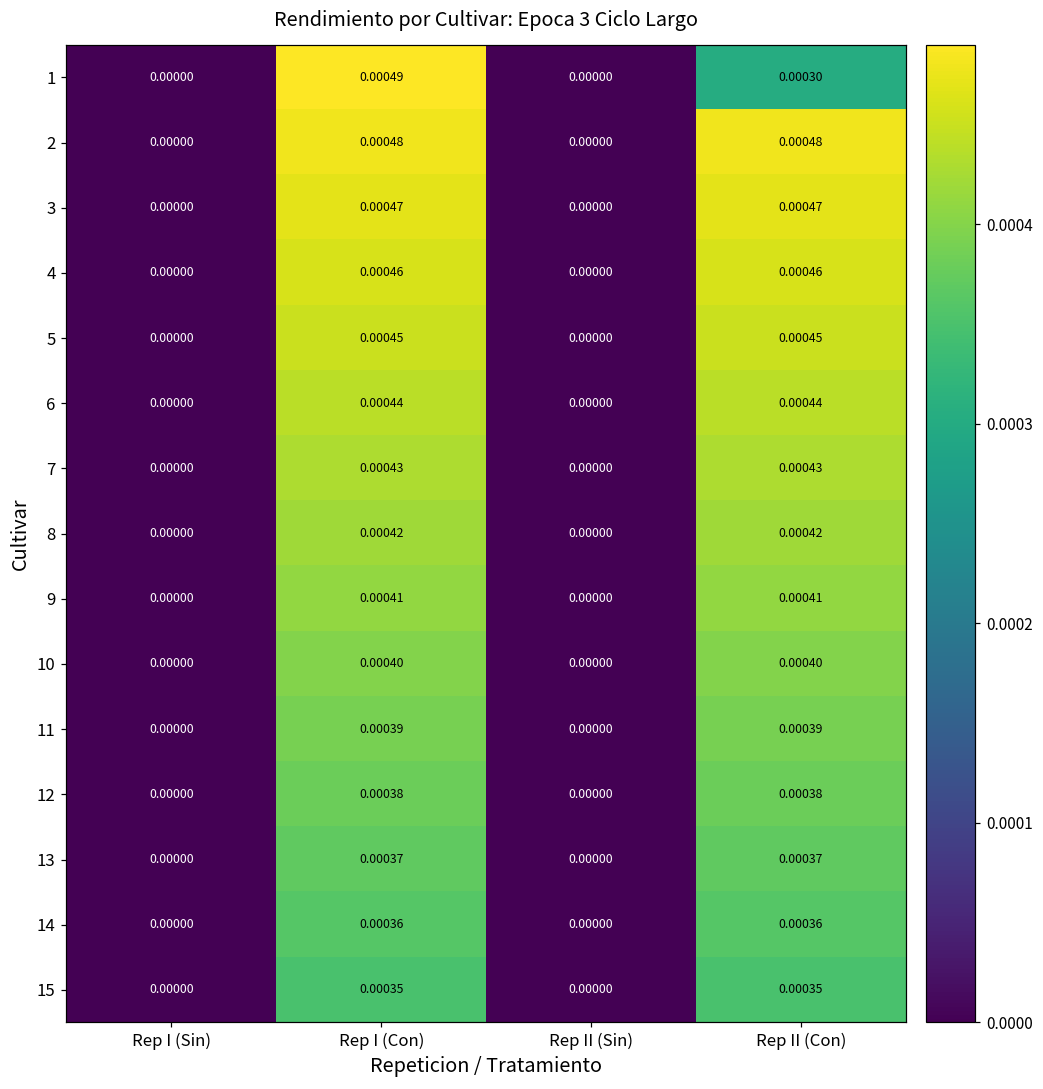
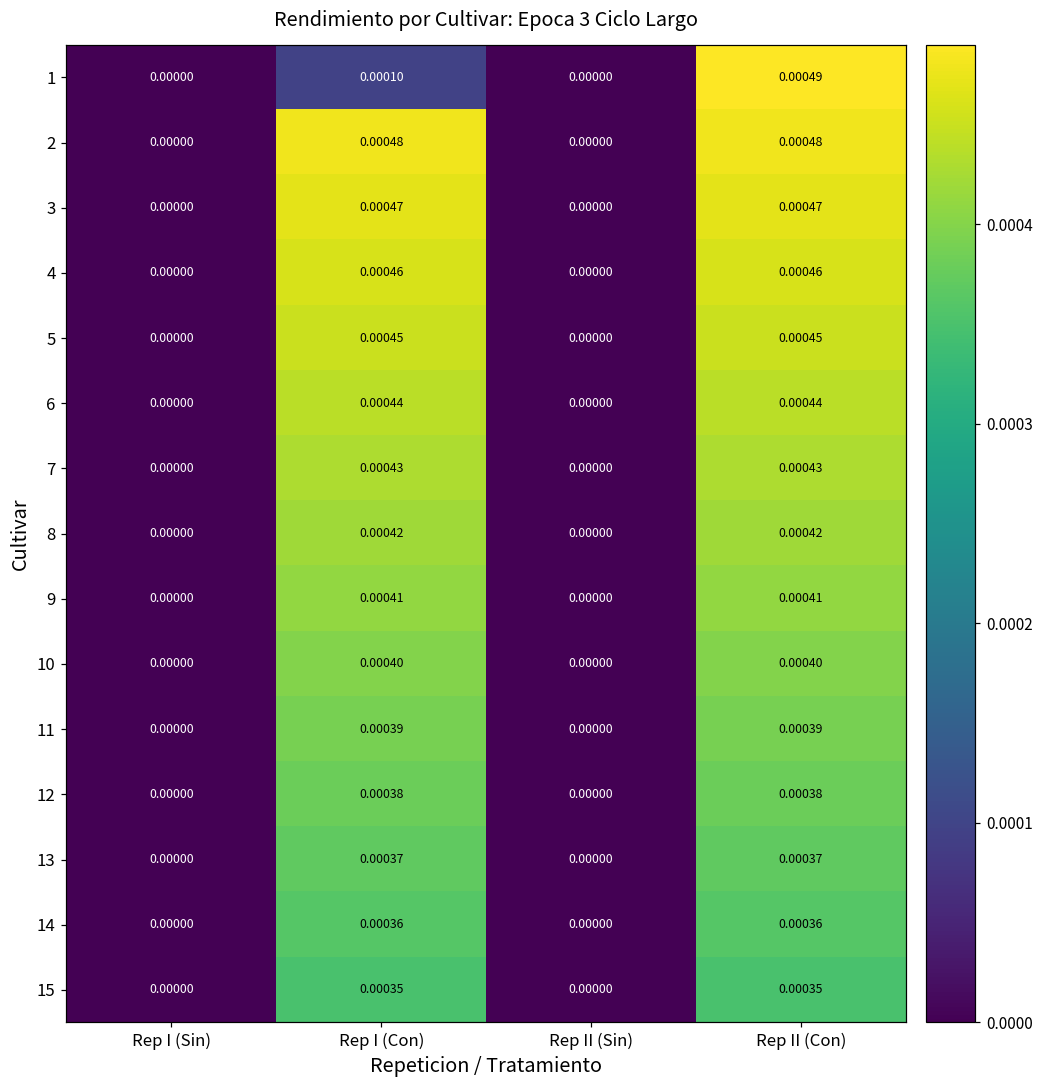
1, Rep I (Con): 0.00049 -> 0.00010
1, Rep II (Con): 0.00030 -> 0.00049
